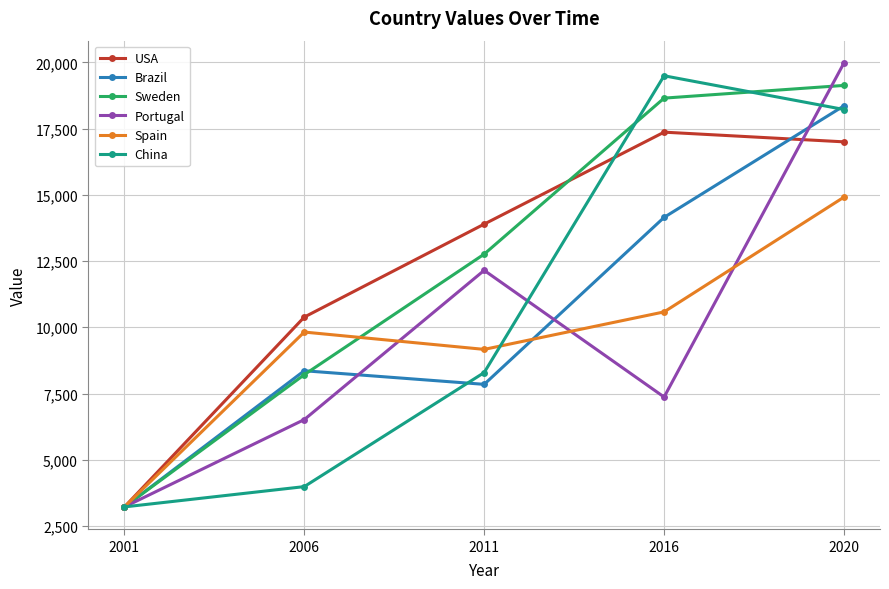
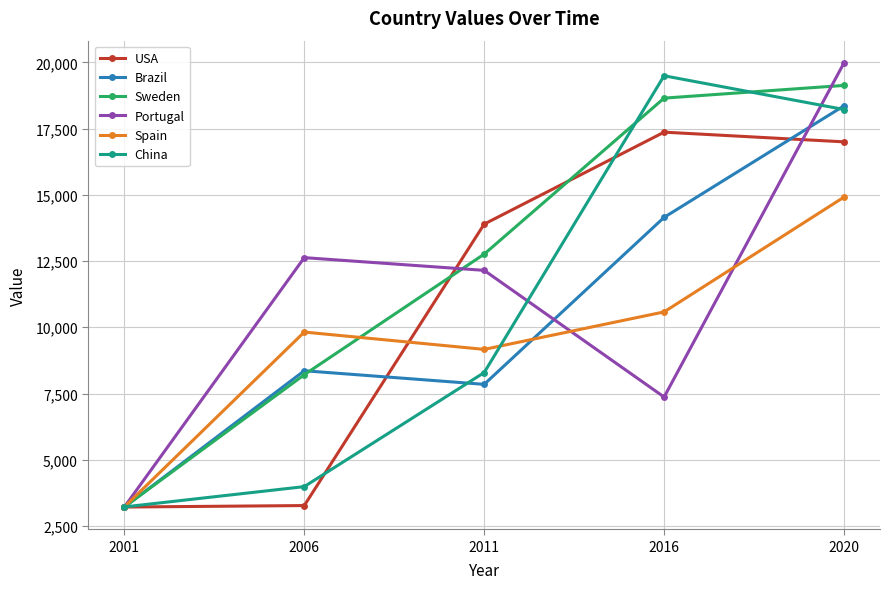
USA, 2006: 10,400 -> 3,300
Portugal, 2006: 6,500 -> 12,600
